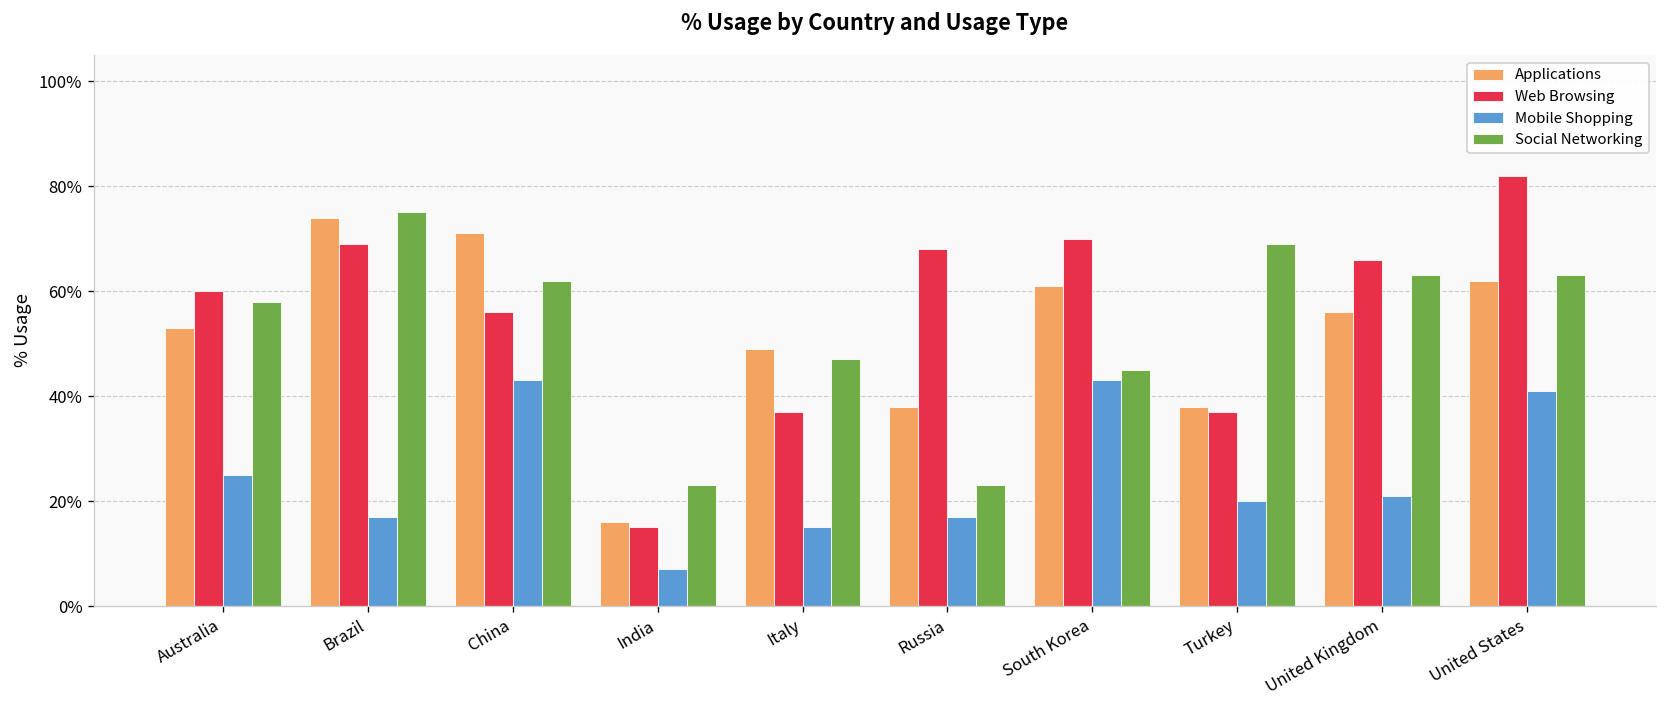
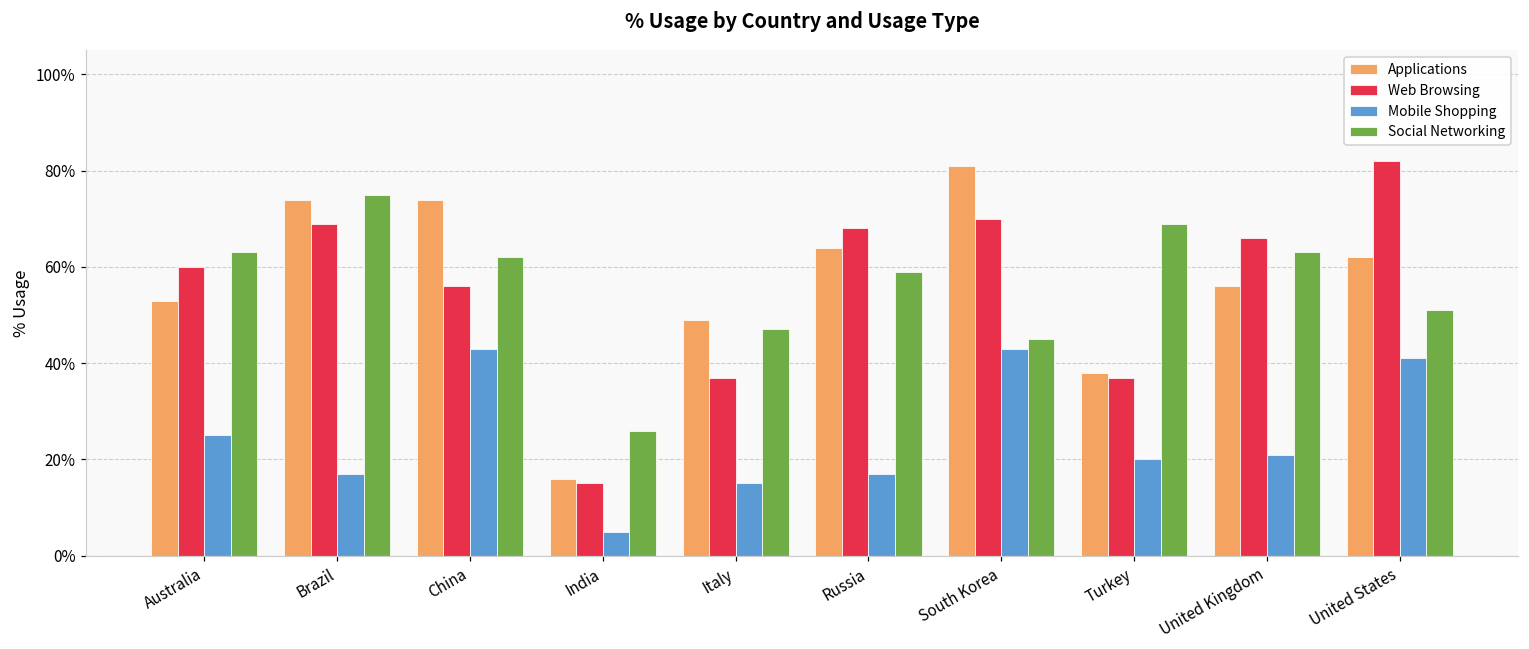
Social Networking, Australia: 58% -> 63%
Applications, China: 71% -> 74%
Mobile Shopping, India: 7% -> 5%
Social Networking, India: 23% -> 26%
Applications, Russia: 38% -> 64%
Social Networking, Russia: 23% -> 59%
Applications, South Korea: 61% -> 81%
Social Networking, United States: 63% -> 51%
